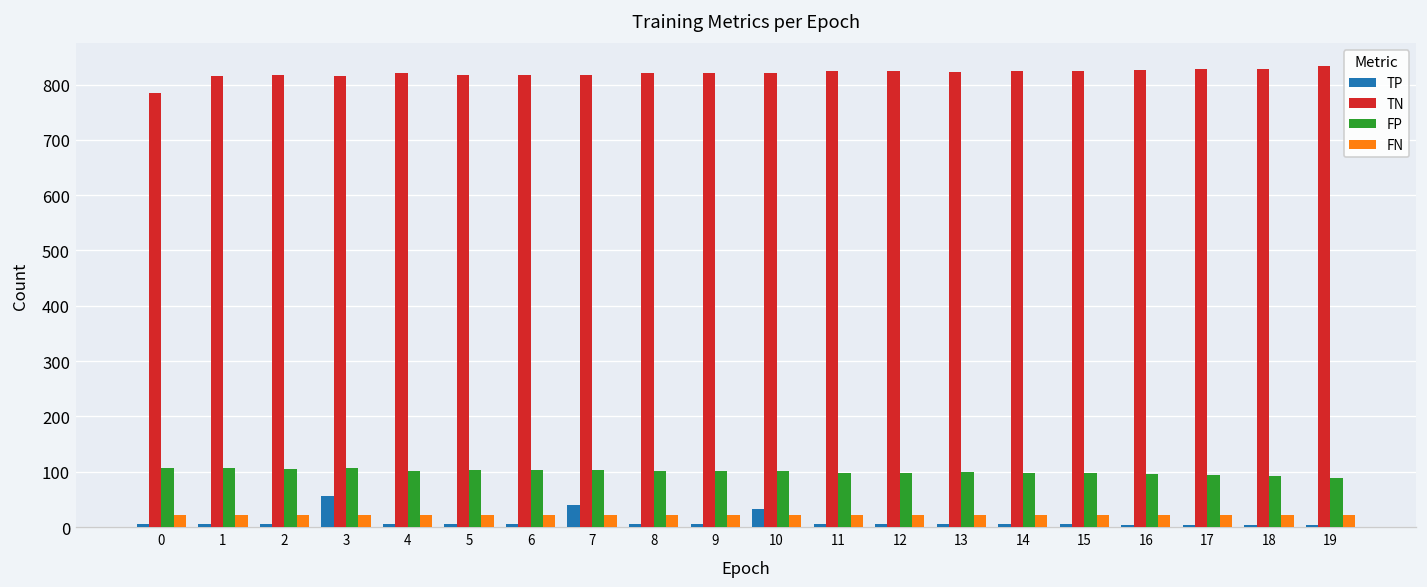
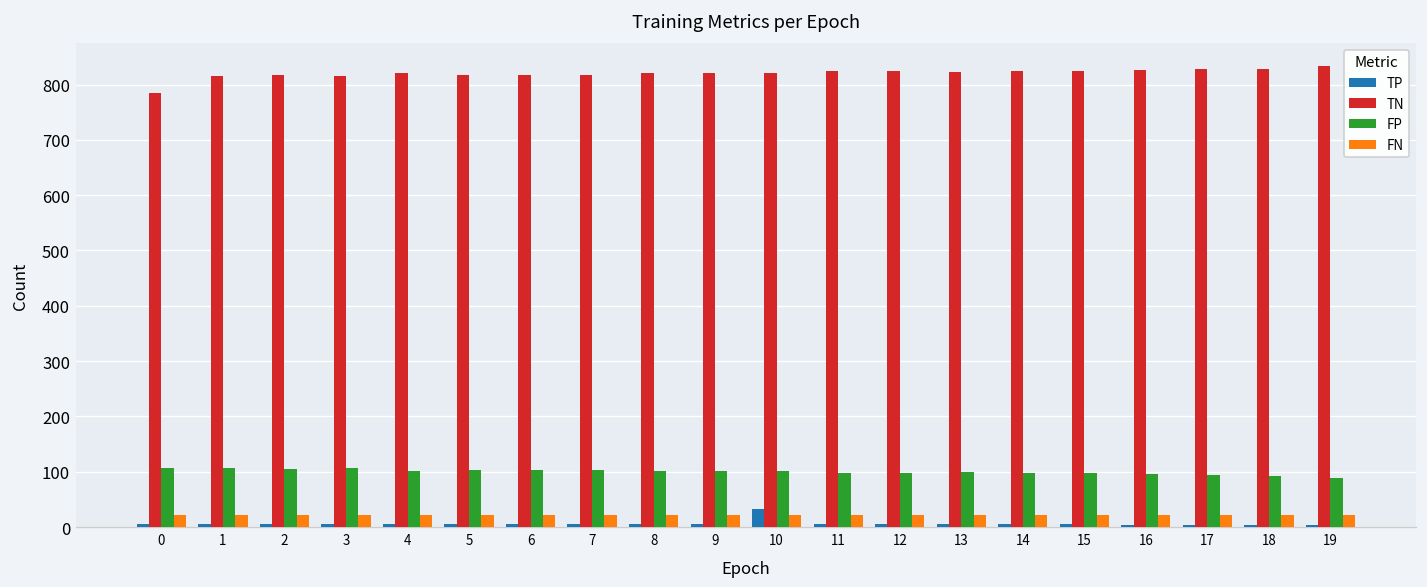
TP, 3: 60 -> 10
TP, 7: 40 -> 10
